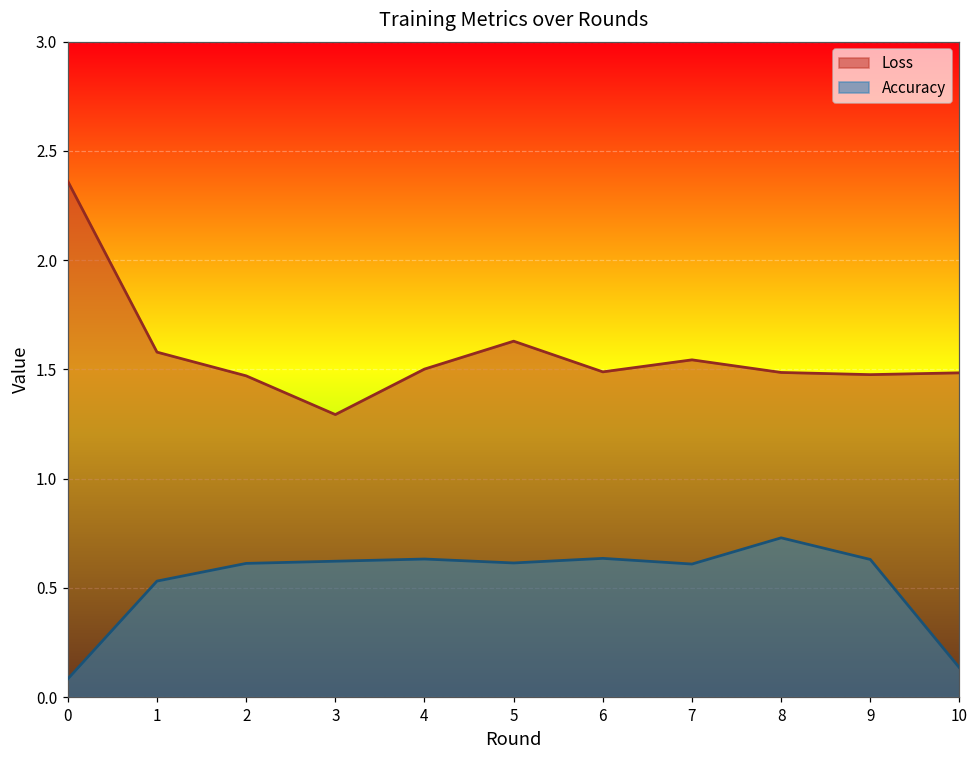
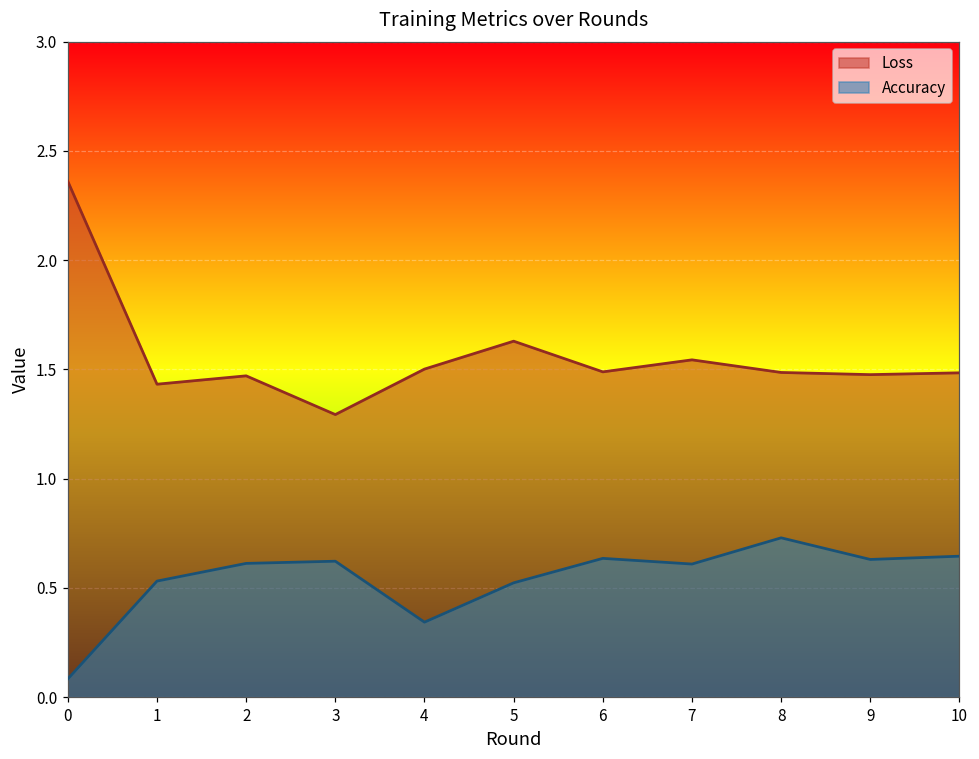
Loss, 1: 1.58 -> 1.43
Accuracy, 4: 0.63 -> 0.34
Accuracy, 5: 0.61 -> 0.52
Accuracy, 10: 0.13 -> 0.65
